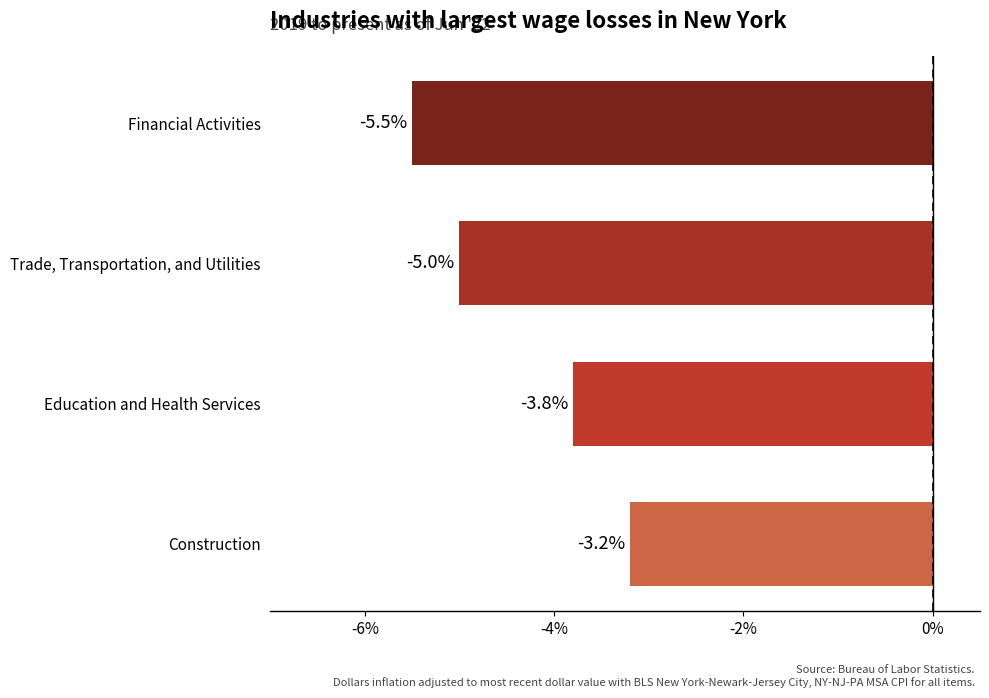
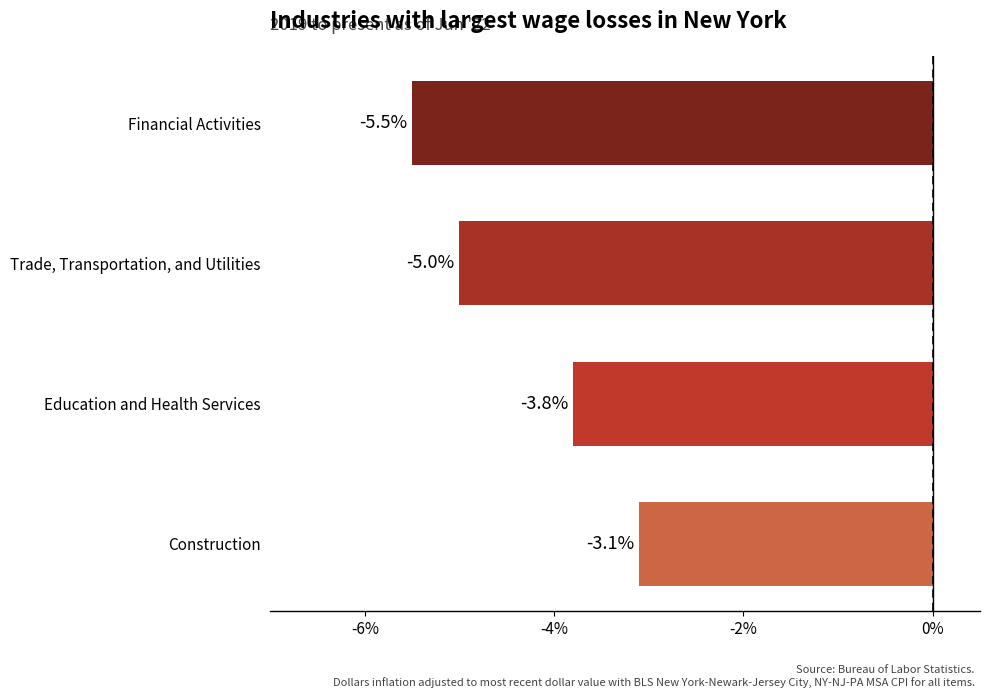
Construction: -3.2% -> -3.1%
